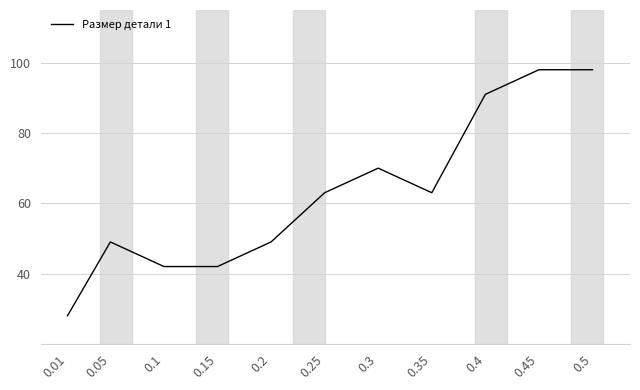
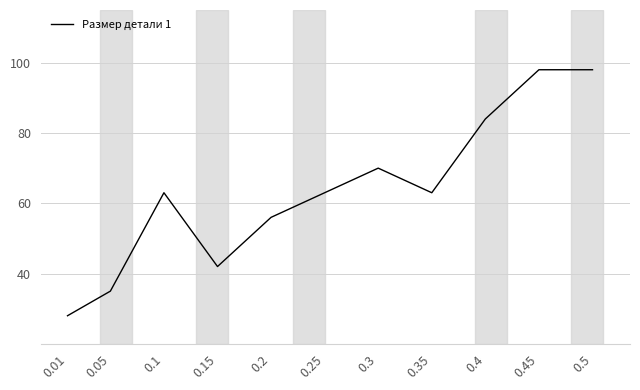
0.05: 49 -> 35
0.1: 42 -> 63
0.2: 49 -> 56
0.4: 91 -> 84
